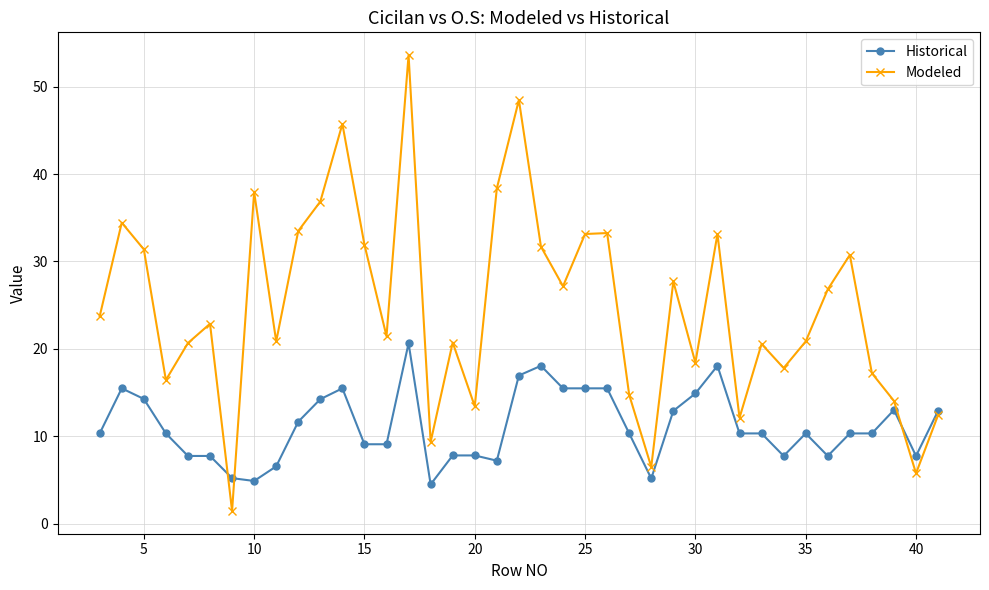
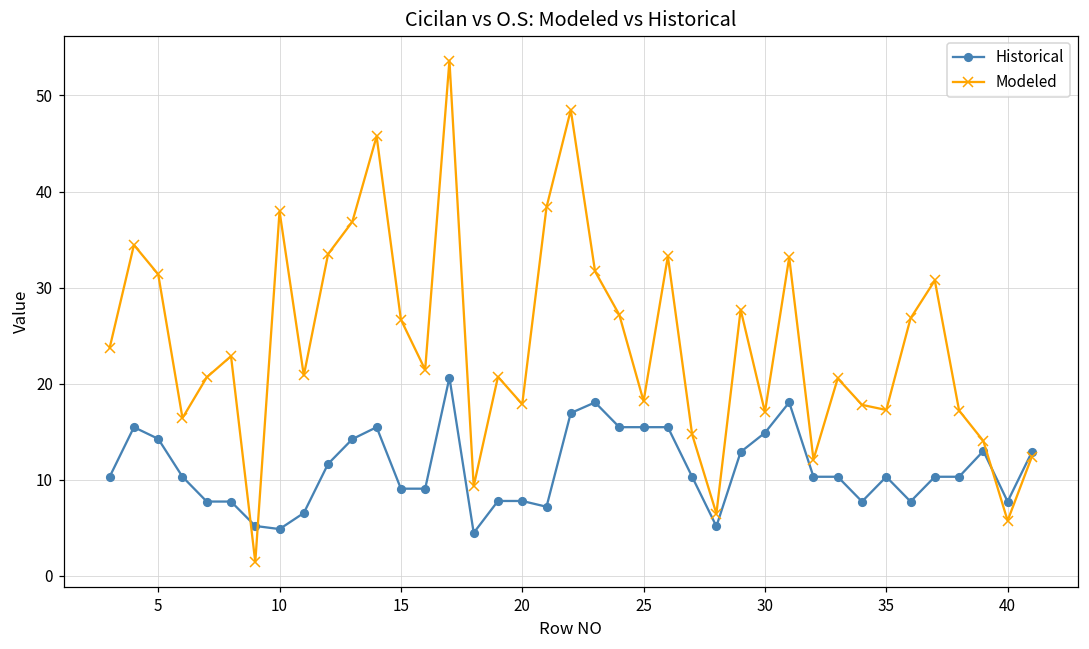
Modeled, 15: 32 -> 27
Modeled, 20: 13 -> 18
Modeled, 25: 33 -> 18
Modeled, 30: 18 -> 17
Modeled, 35: 21 -> 17
